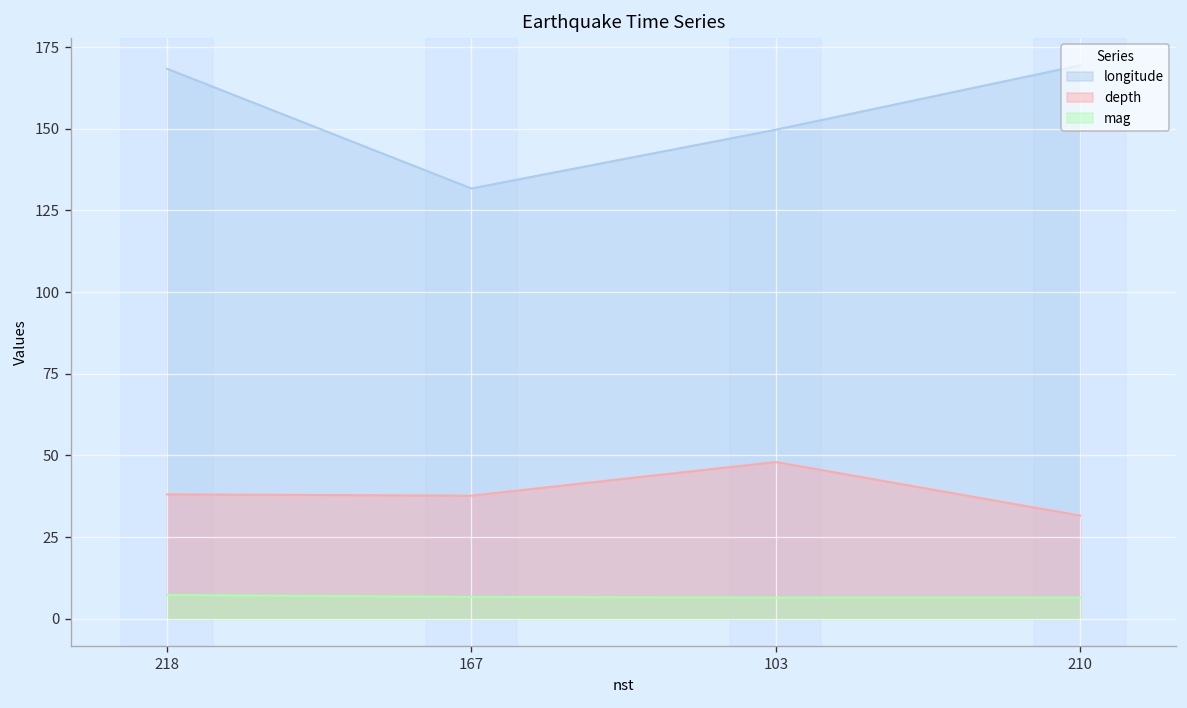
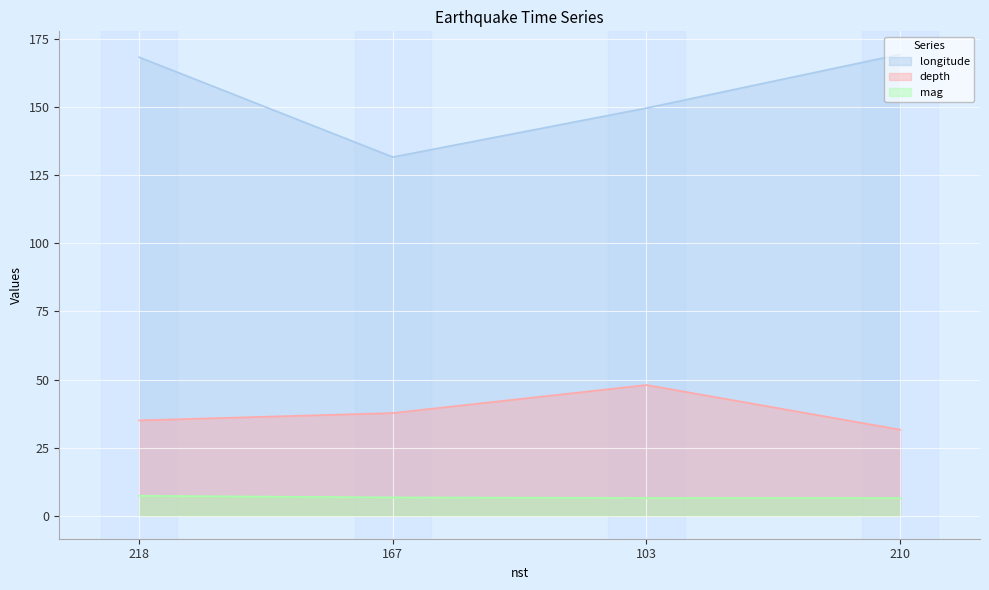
depth, 218: 38 -> 35
